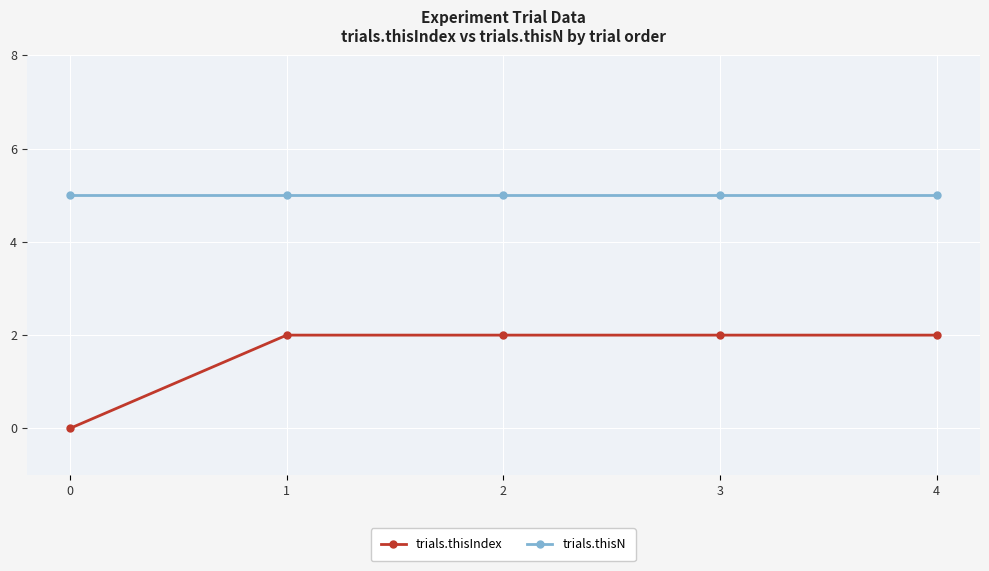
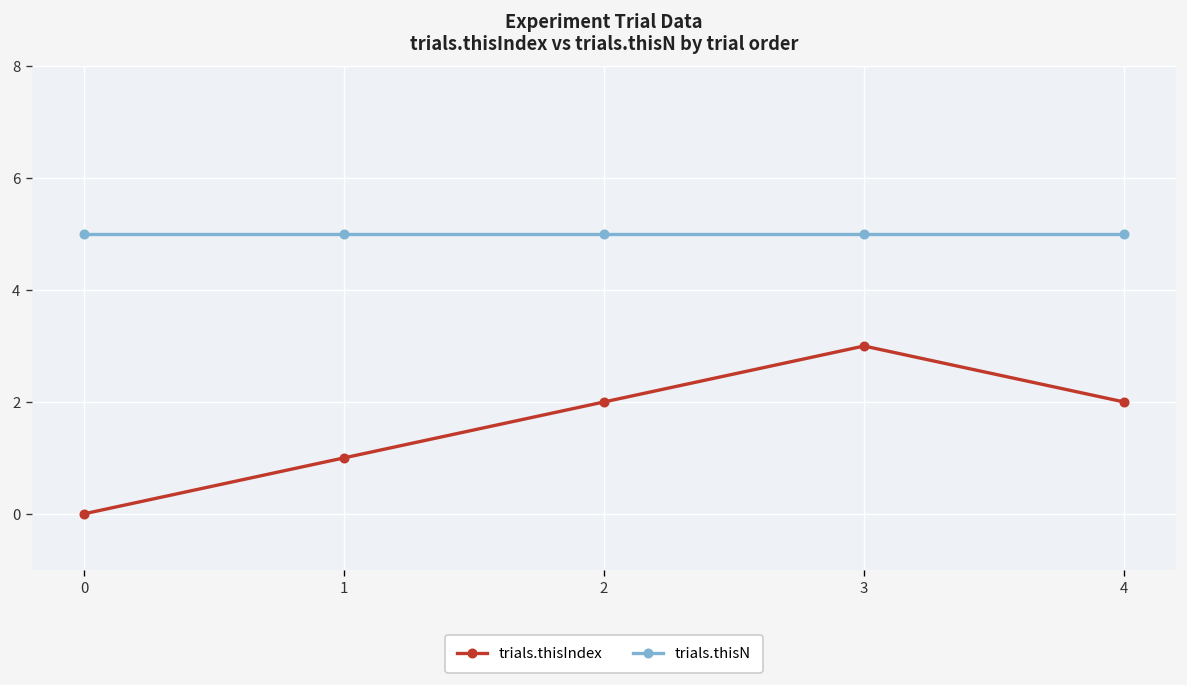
trials.thisIndex, 1: 2 -> 1
trials.thisIndex, 3: 2 -> 3
